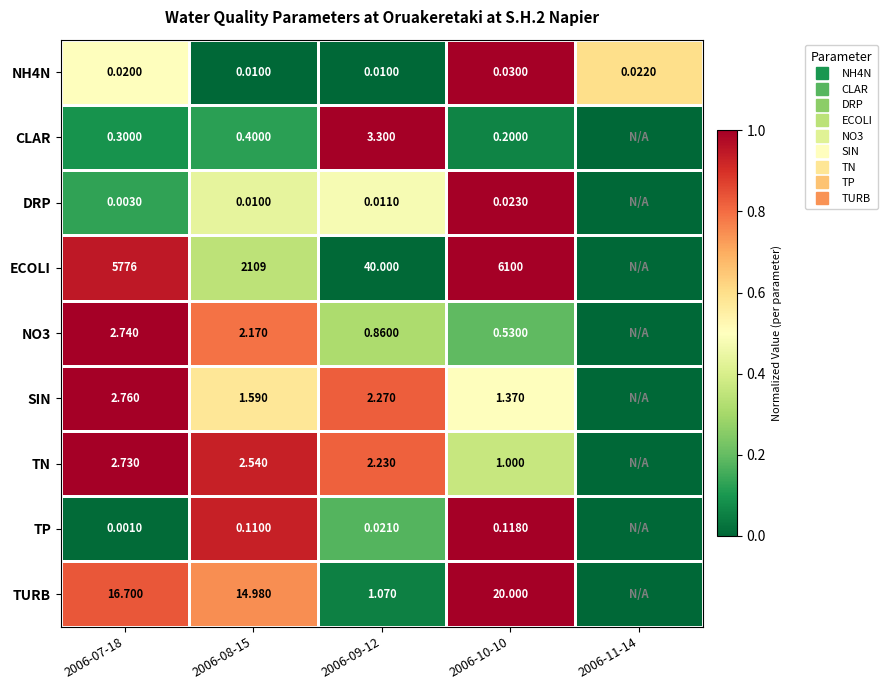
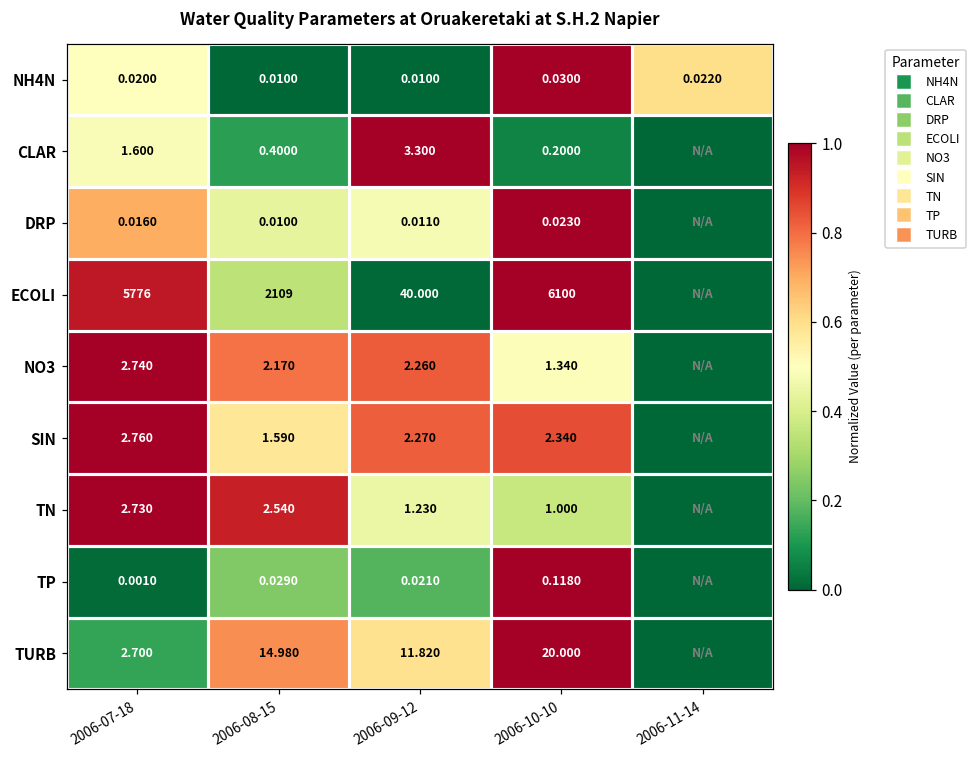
CLAR, 2006-07-18: 0.3000 -> 1.600
DRP, 2006-07-18: 0.0030 -> 0.0160
NO3, 2006-09-12: 0.8600 -> 2.260
NO3, 2006-10-10: 0.5300 -> 1.340
SIN, 2006-10-10: 1.370 -> 2.340
TN, 2006-09-12: 2.230 -> 1.230
TP, 2006-08-15: 0.1100 -> 0.0290
TURB, 2006-07-18: 16.700 -> 2.700
TURB, 2006-09-12: 1.070 -> 11.820
